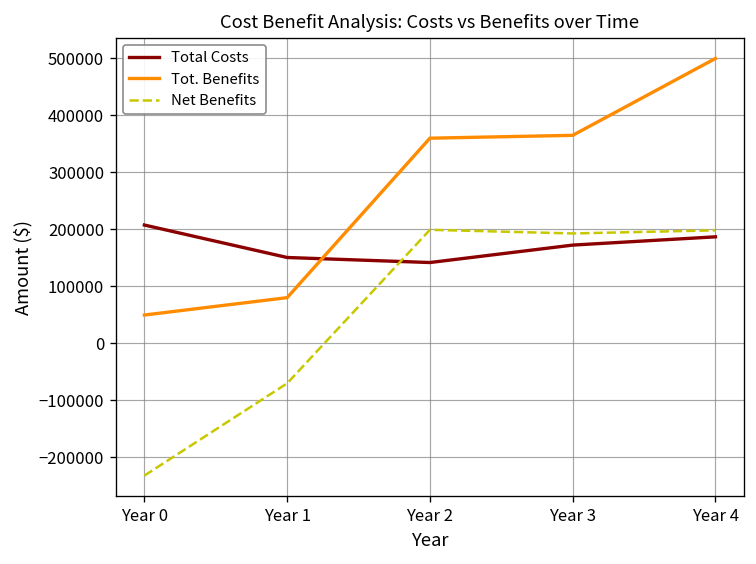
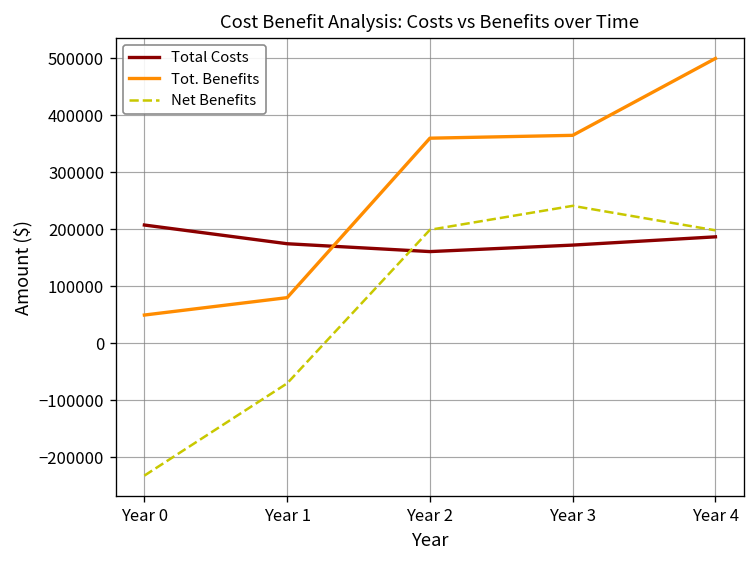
Total Costs, Year 1: 150000 -> 170000
Total Costs, Year 2: 140000 -> 160000
Net Benefits, Year 3: 190000 -> 240000
